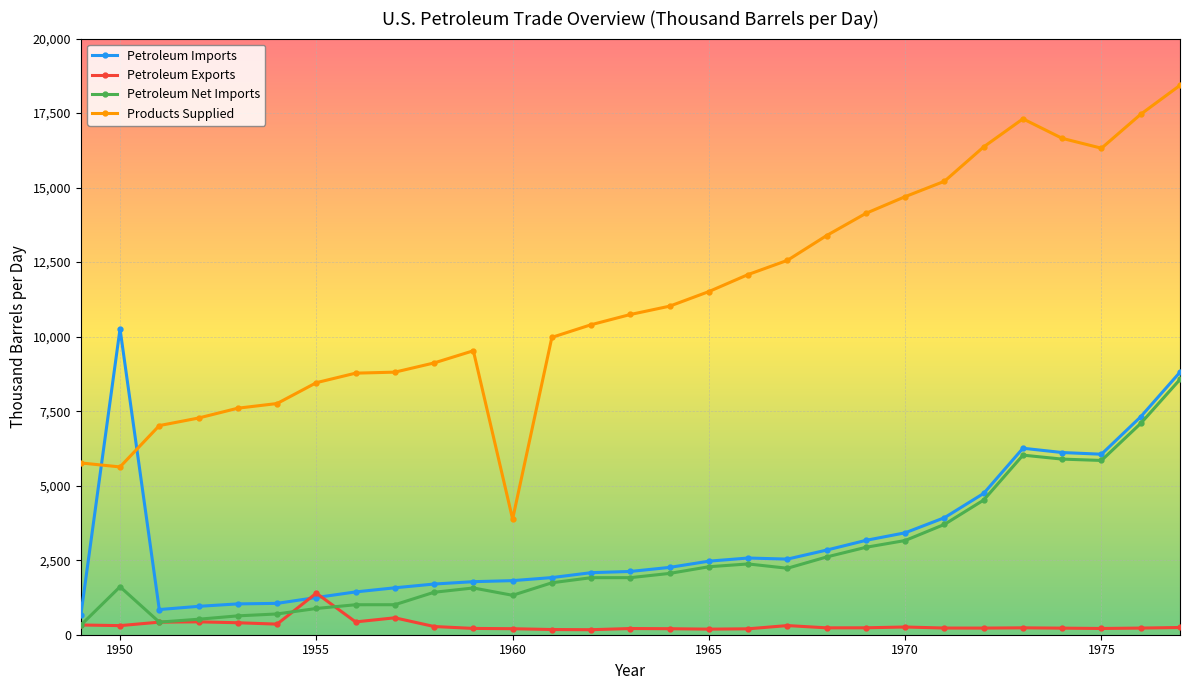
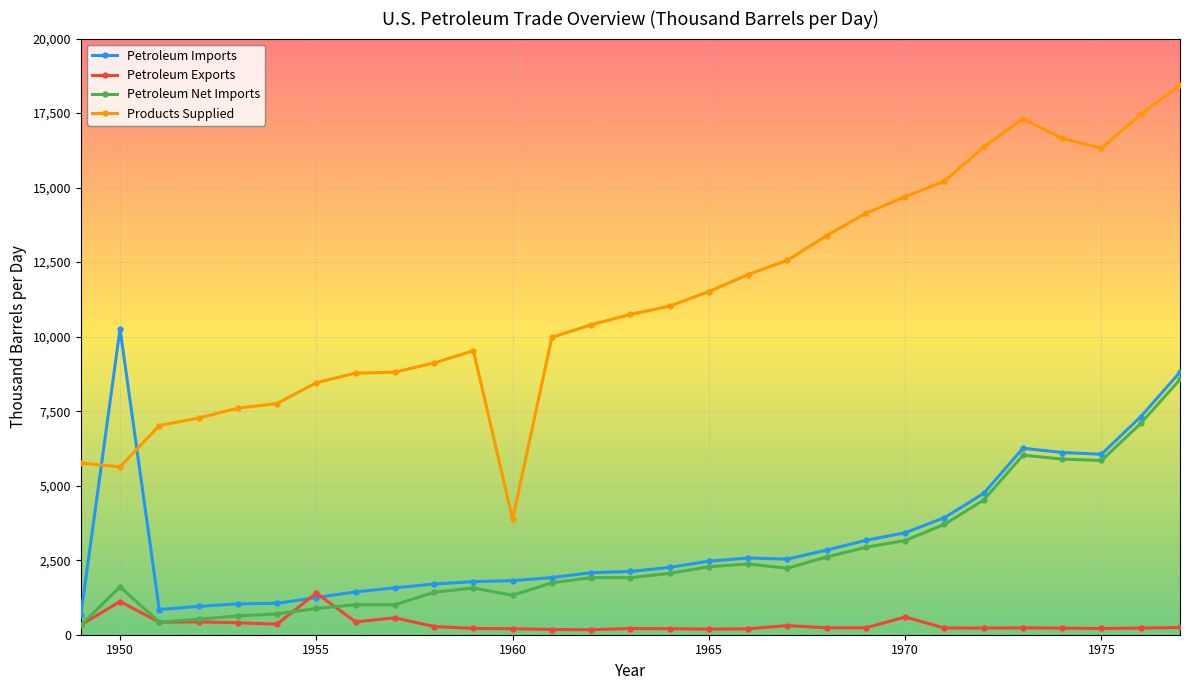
Petroleum Exports, 1950: 300 -> 1,100
Petroleum Exports, 1970: 300 -> 600
